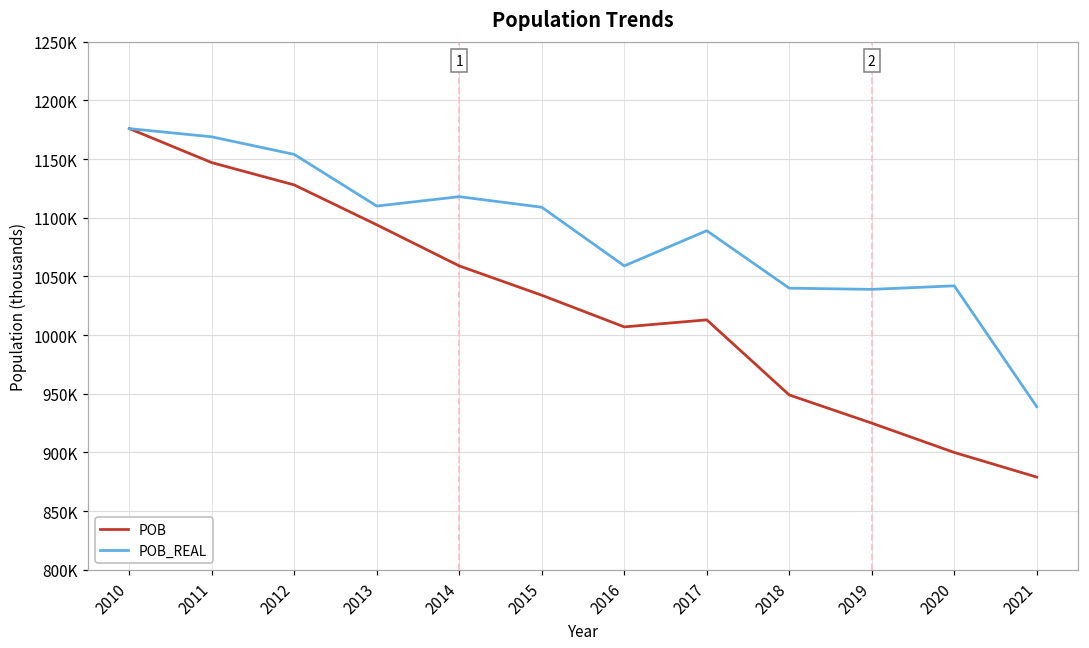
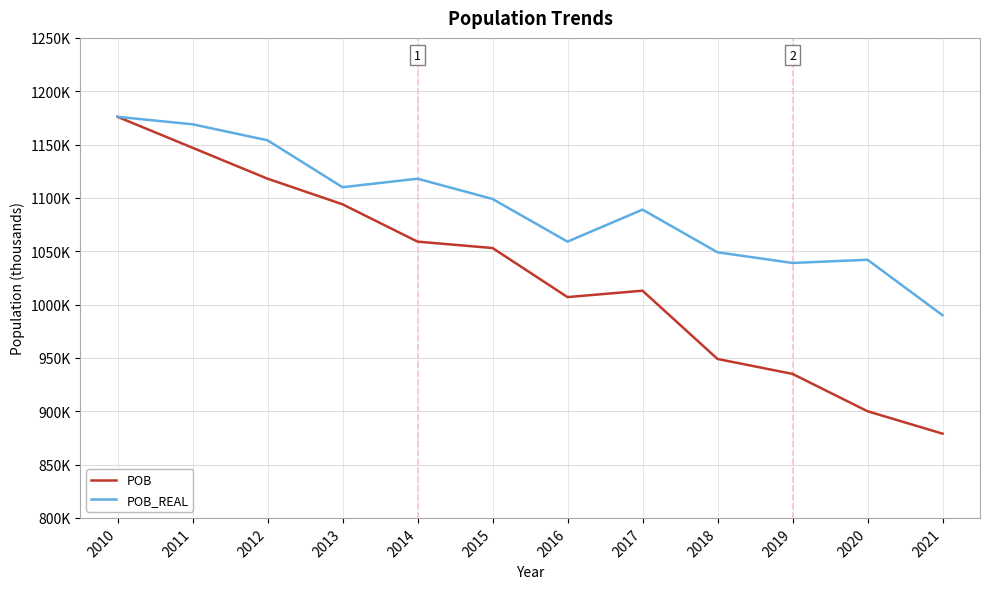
POB, 2012: 1128000 -> 1118000
POB, 2015: 1034000 -> 1053000
POB_REAL, 2015: 1109000 -> 1099000
POB_REAL, 2018: 1040000 -> 1049000
POB, 2019: 925000 -> 935000
POB_REAL, 2021: 939000 -> 990000
